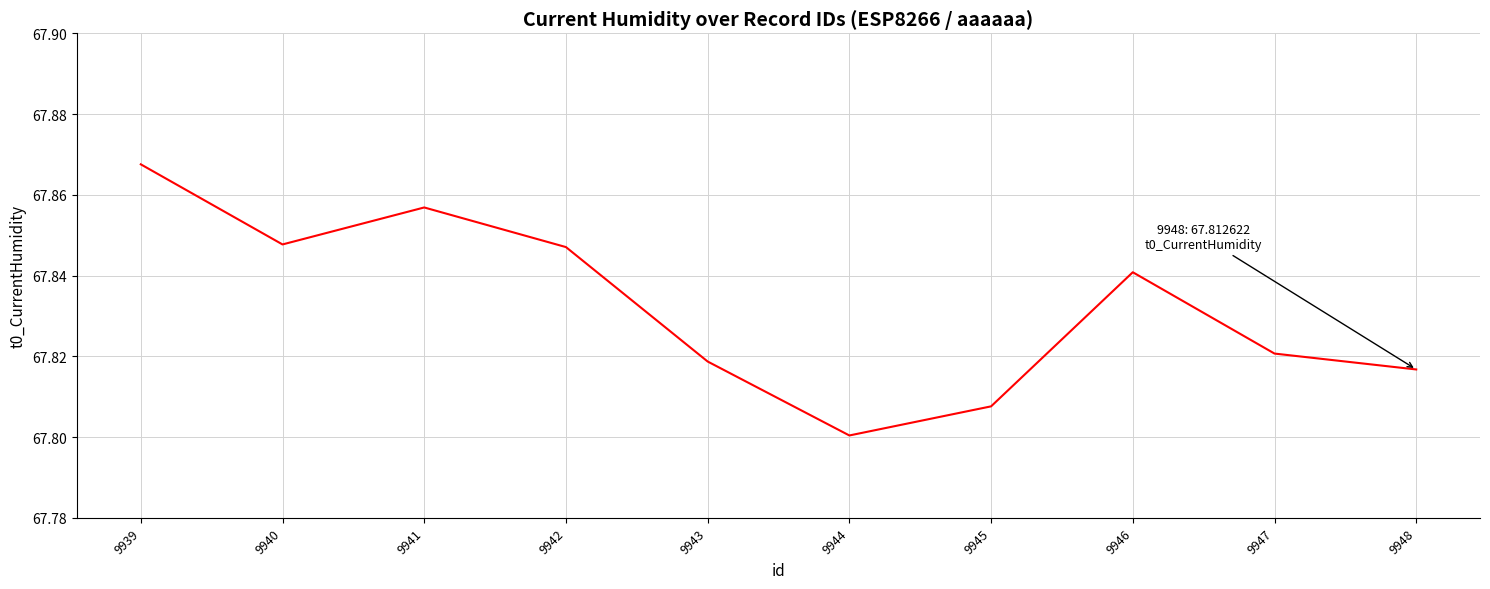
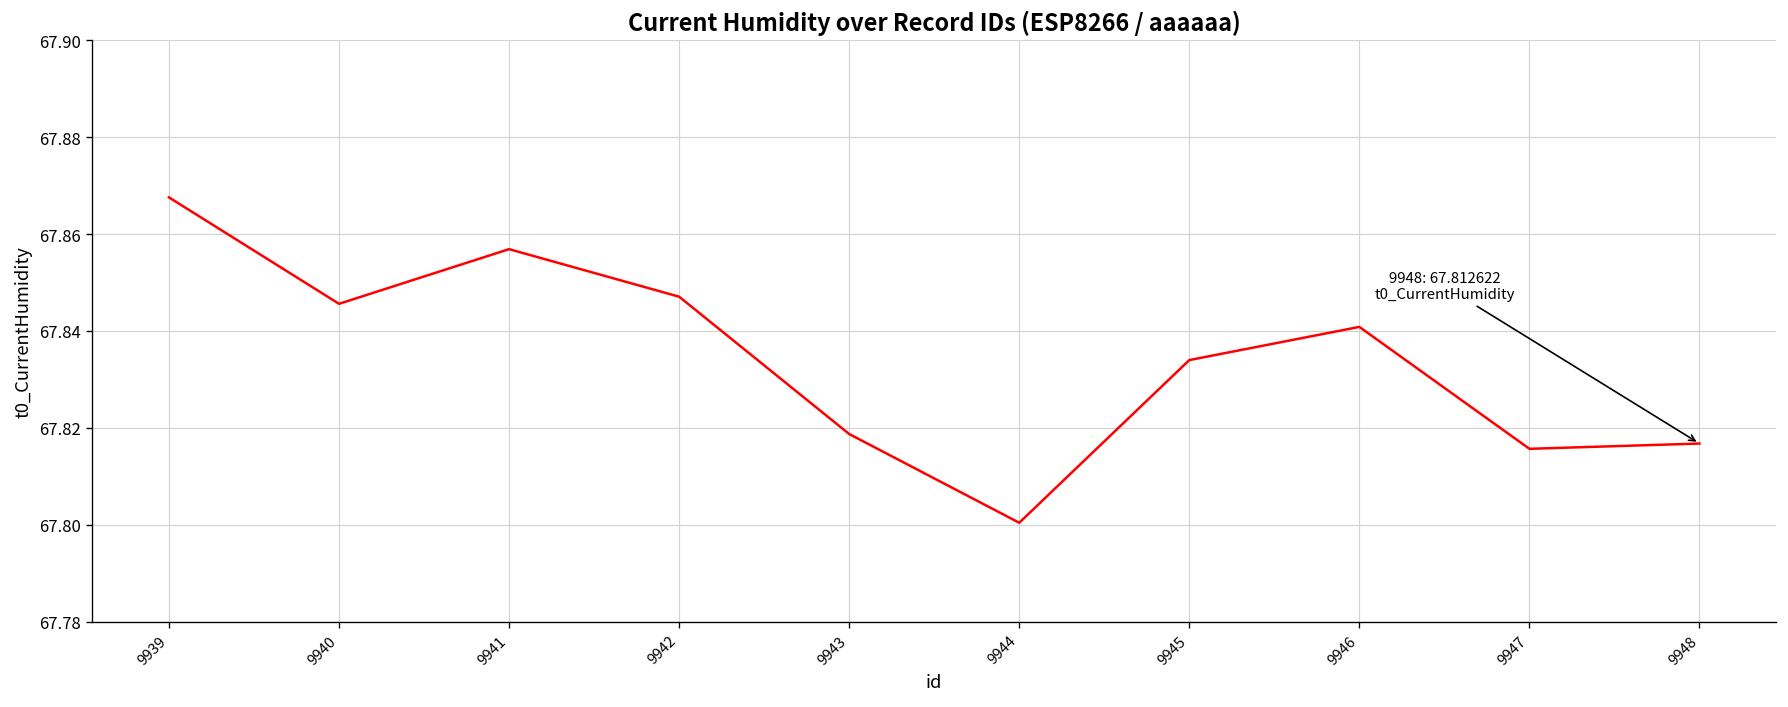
9940: 67.848 -> 67.846
9945: 67.808 -> 67.834
9947: 67.821 -> 67.816
